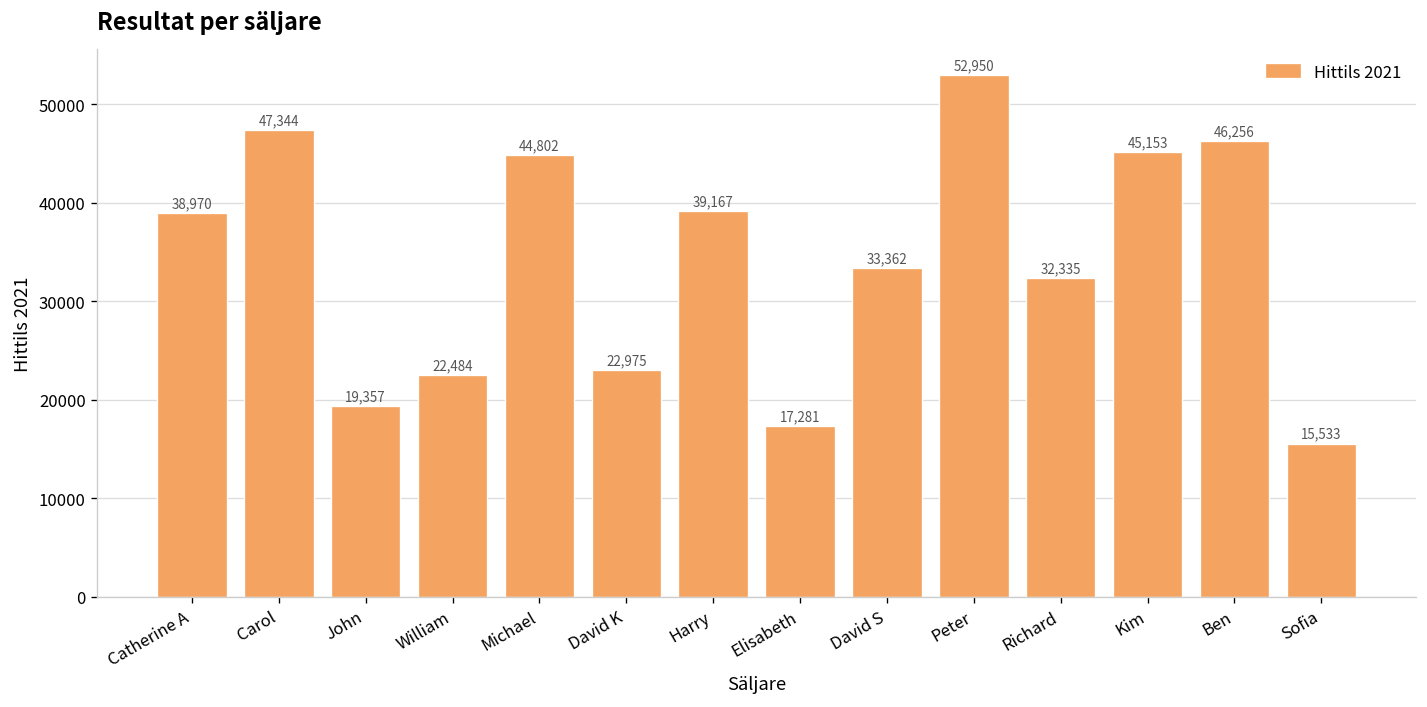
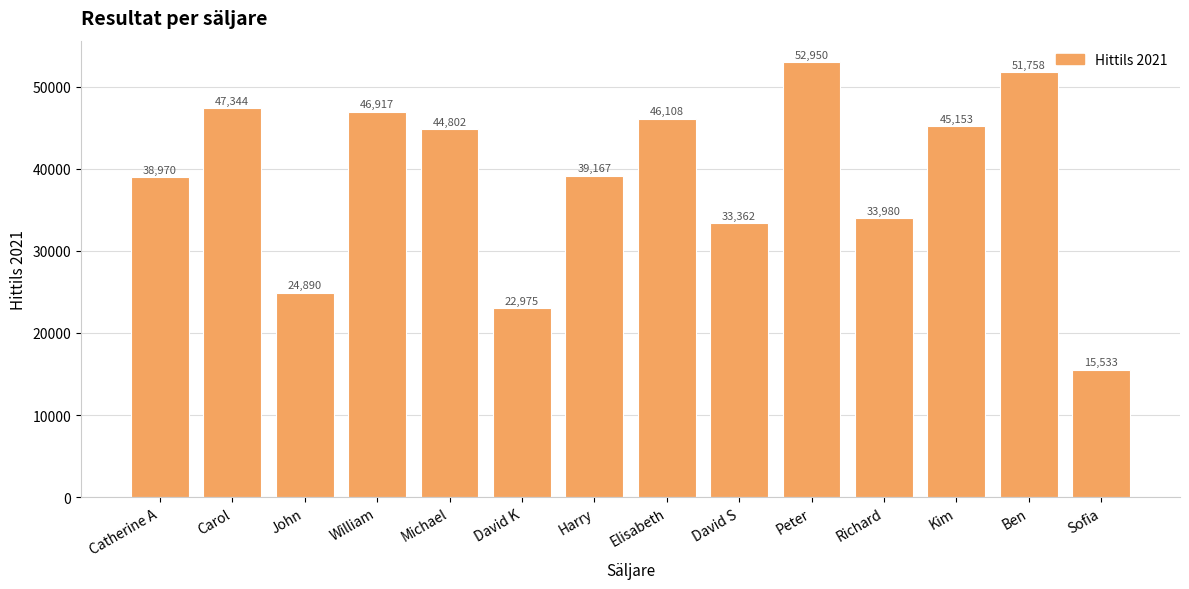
John: 19,357 -> 24,890
William: 22,484 -> 46,917
Elisabeth: 17,281 -> 46,108
Richard: 32,335 -> 33,980
Ben: 46,256 -> 51,758
